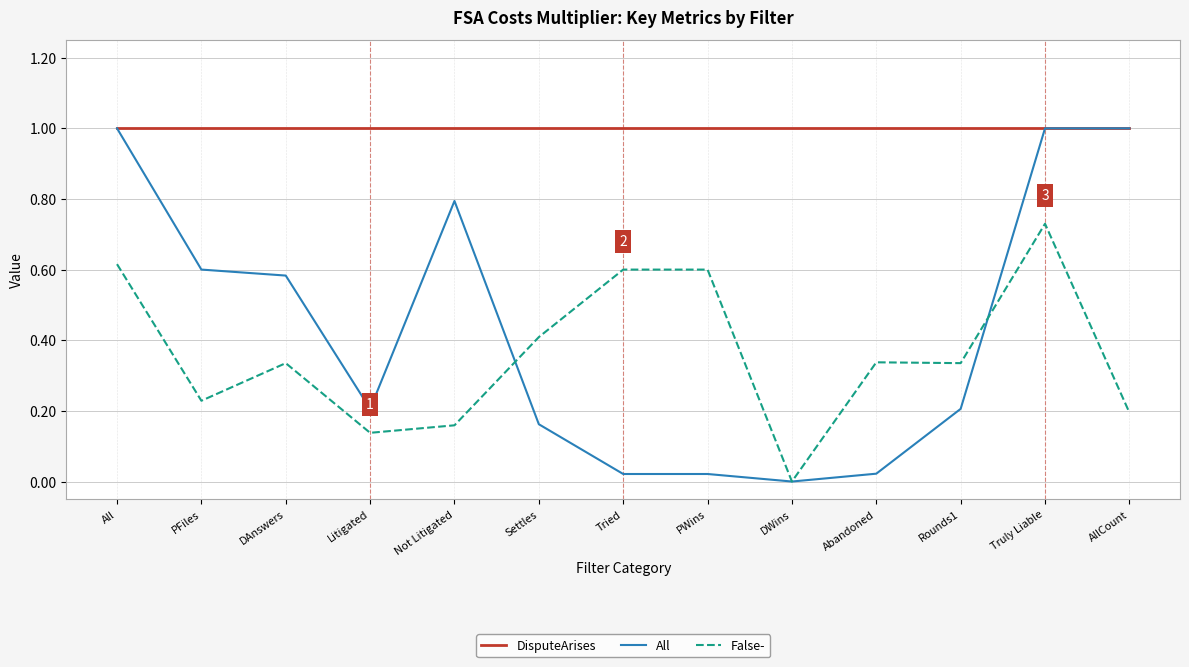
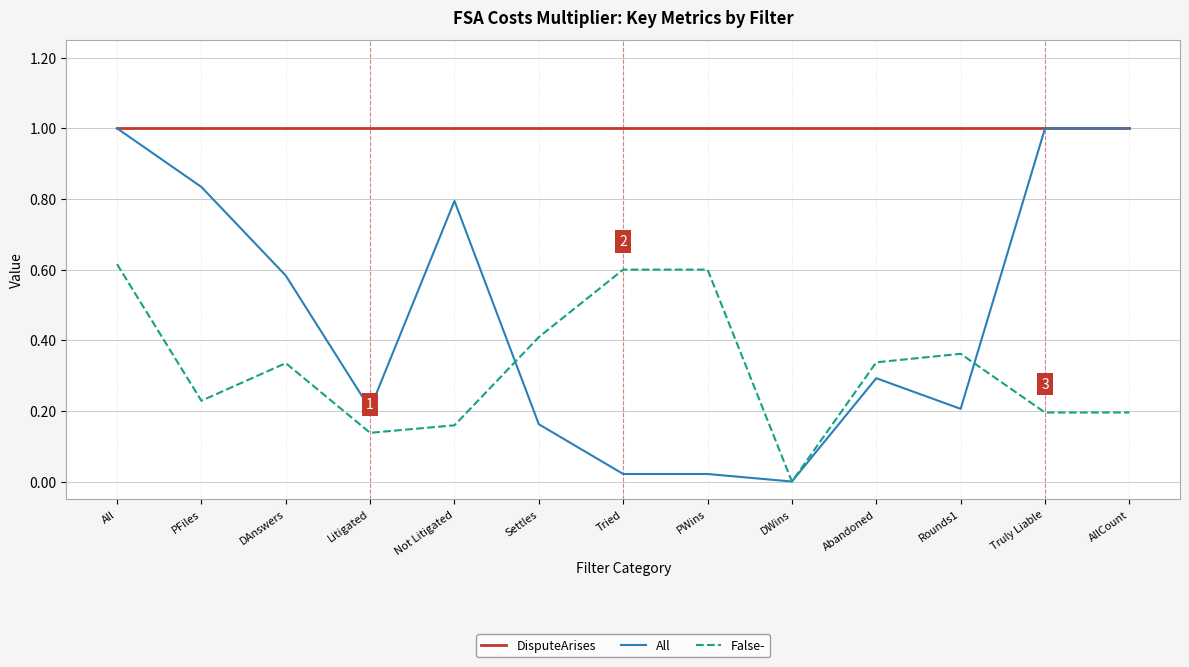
All, PFiles: 0.60 -> 0.83
All, Abandoned: 0.02 -> 0.29
False-, Rounds1: 0.34 -> 0.36
False-, Truly Liable: 0.73 -> 0.20
